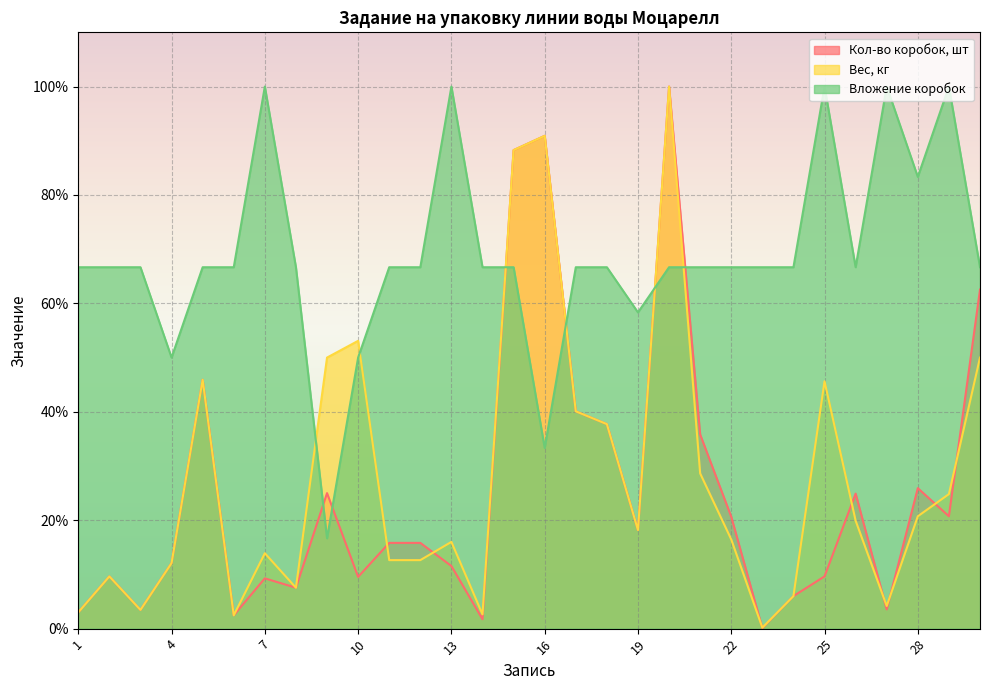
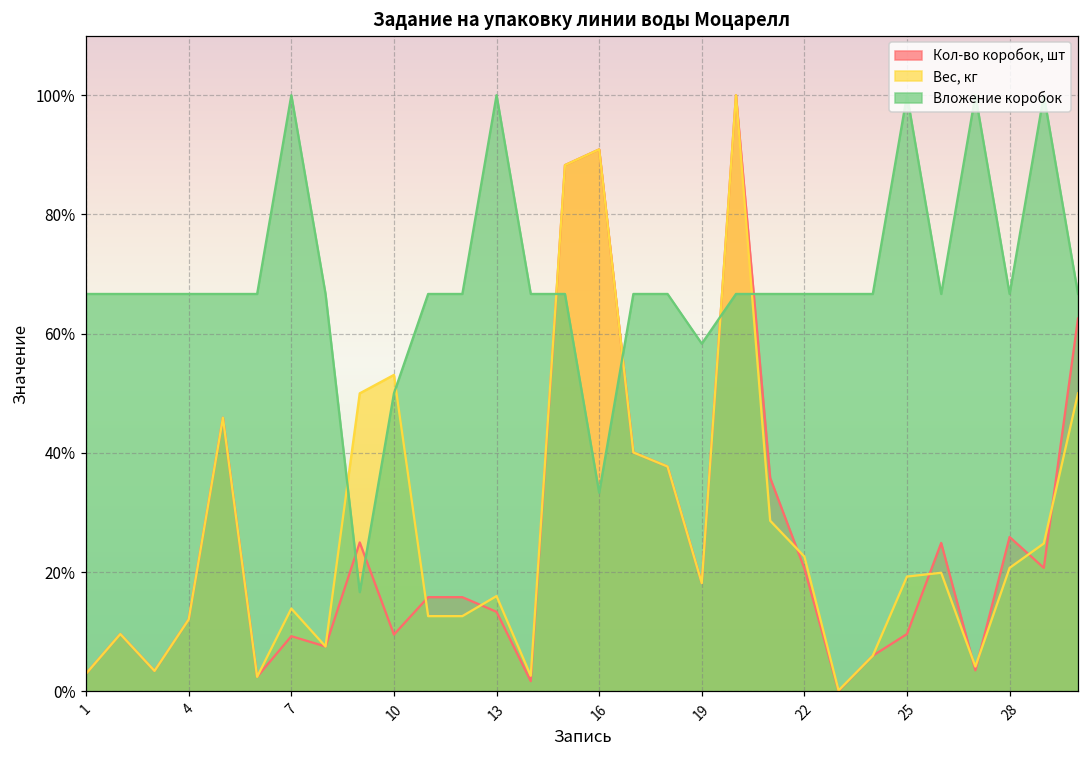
Вложение коробок, 4: 50% -> 67%
Кол-во коробок, шт, 13: 12% -> 13%
Вес, кг, 22: 16% -> 23%
Вес, кг, 25: 46% -> 19%
Вложение коробок, 28: 83% -> 67%
